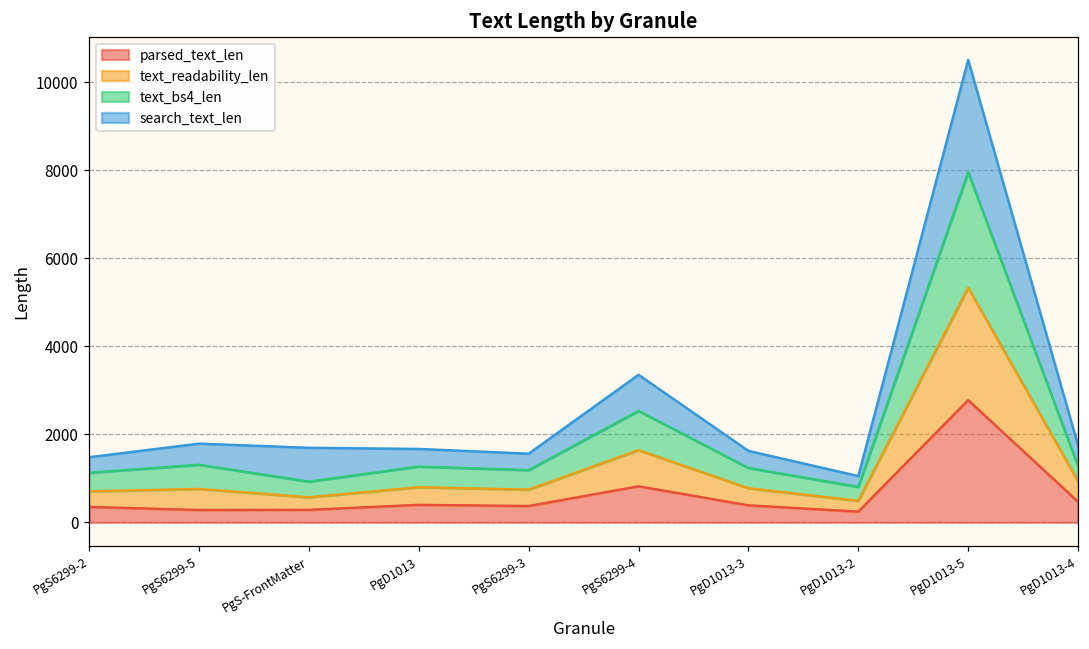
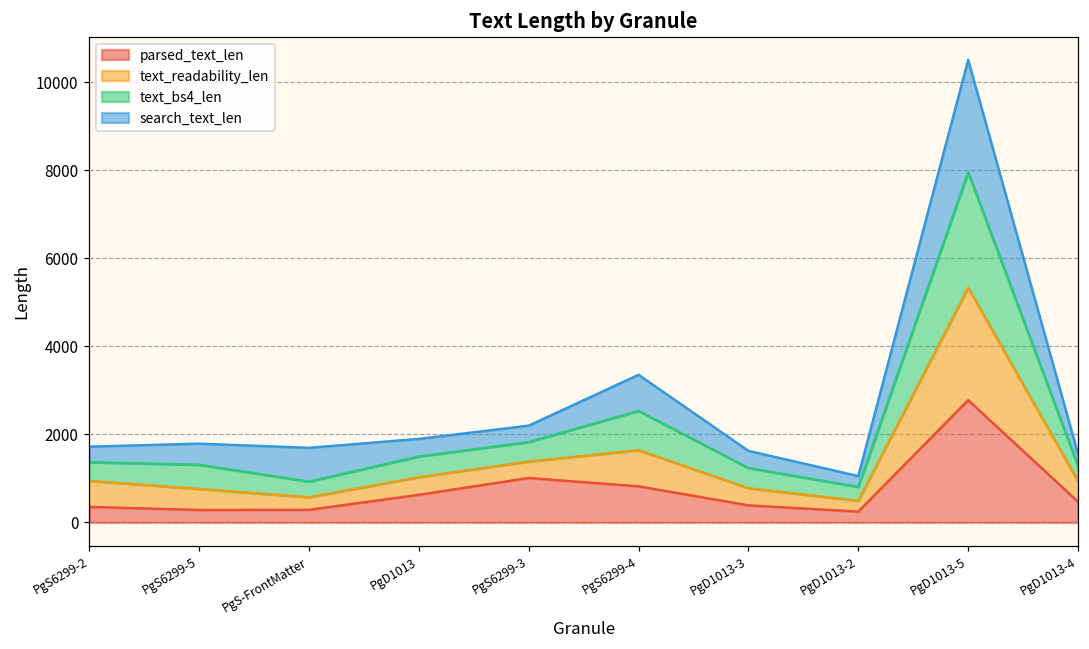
text_readability_len, PgS6299-2: 400 -> 600
parsed_text_len, PgD1013: 400 -> 600
parsed_text_len, PgS6299-3: 400 -> 1000
search_text_len, PgD1013-4: 500 -> 300
